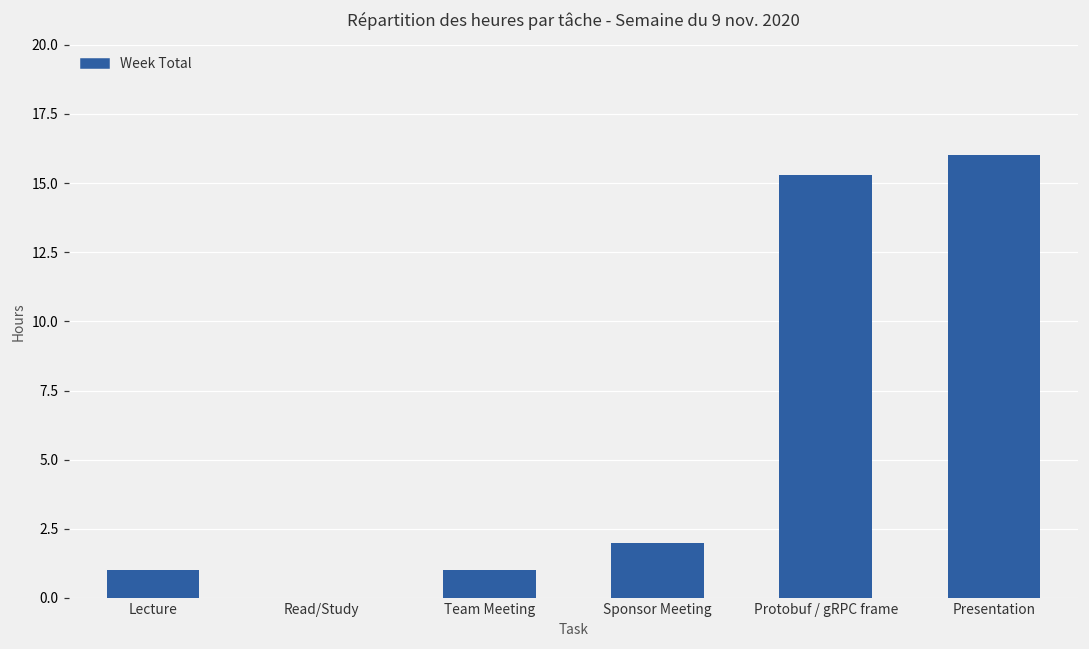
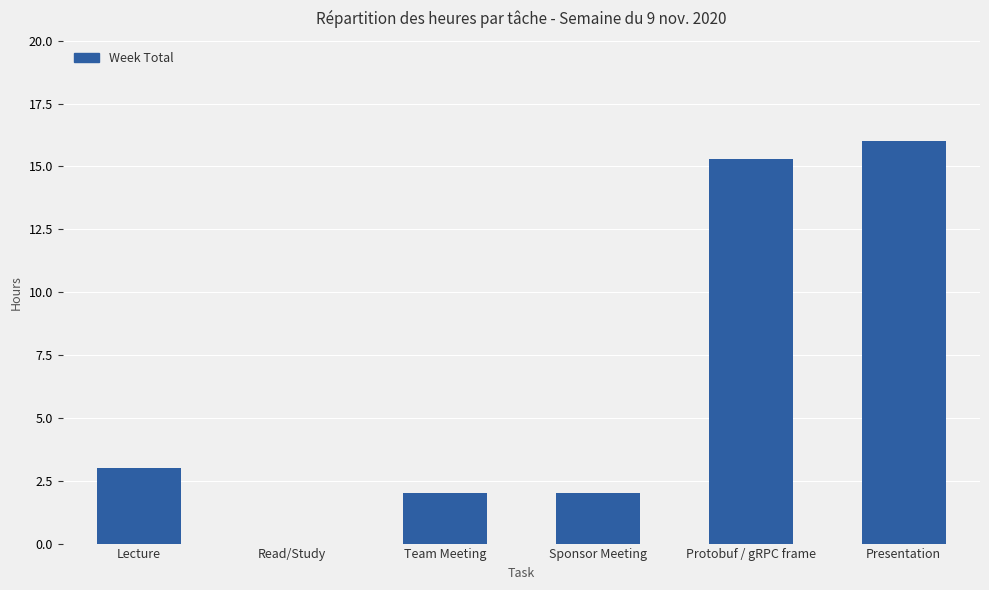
Lecture: 1 -> 3
Team Meeting: 1 -> 2
